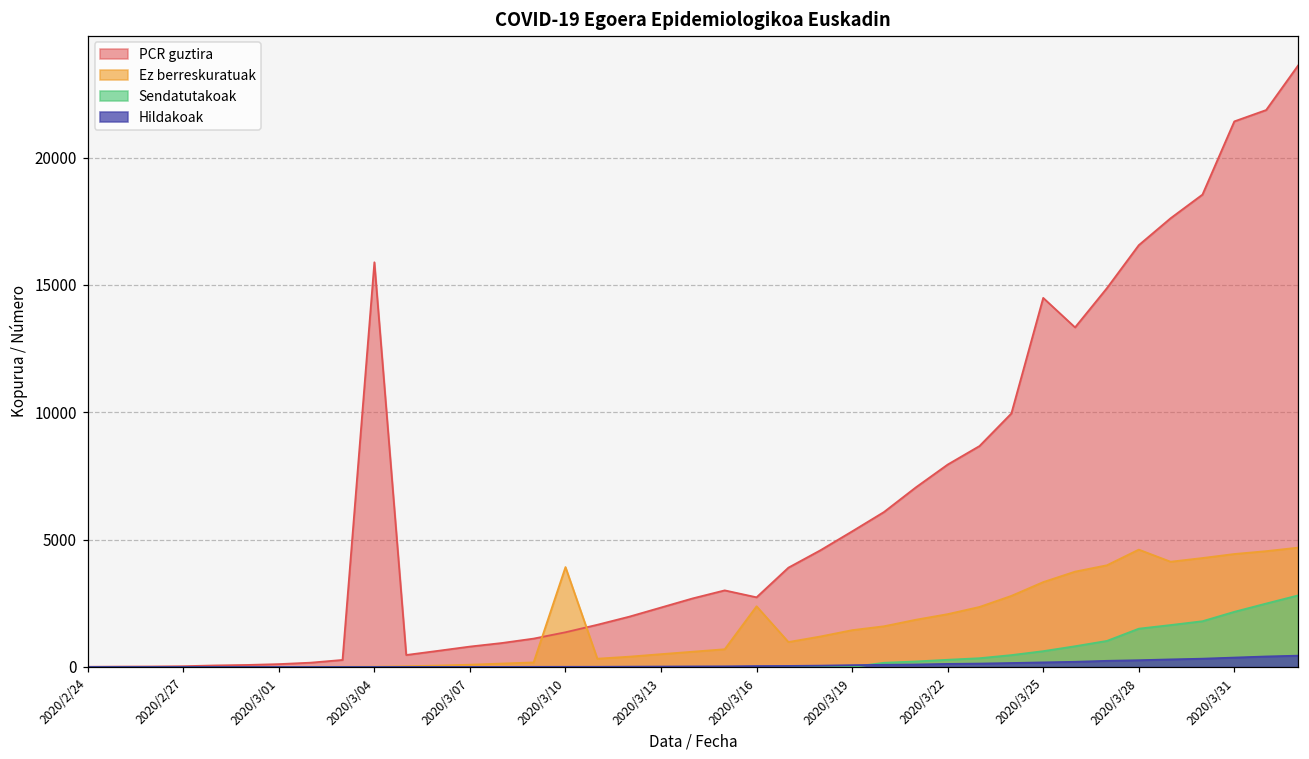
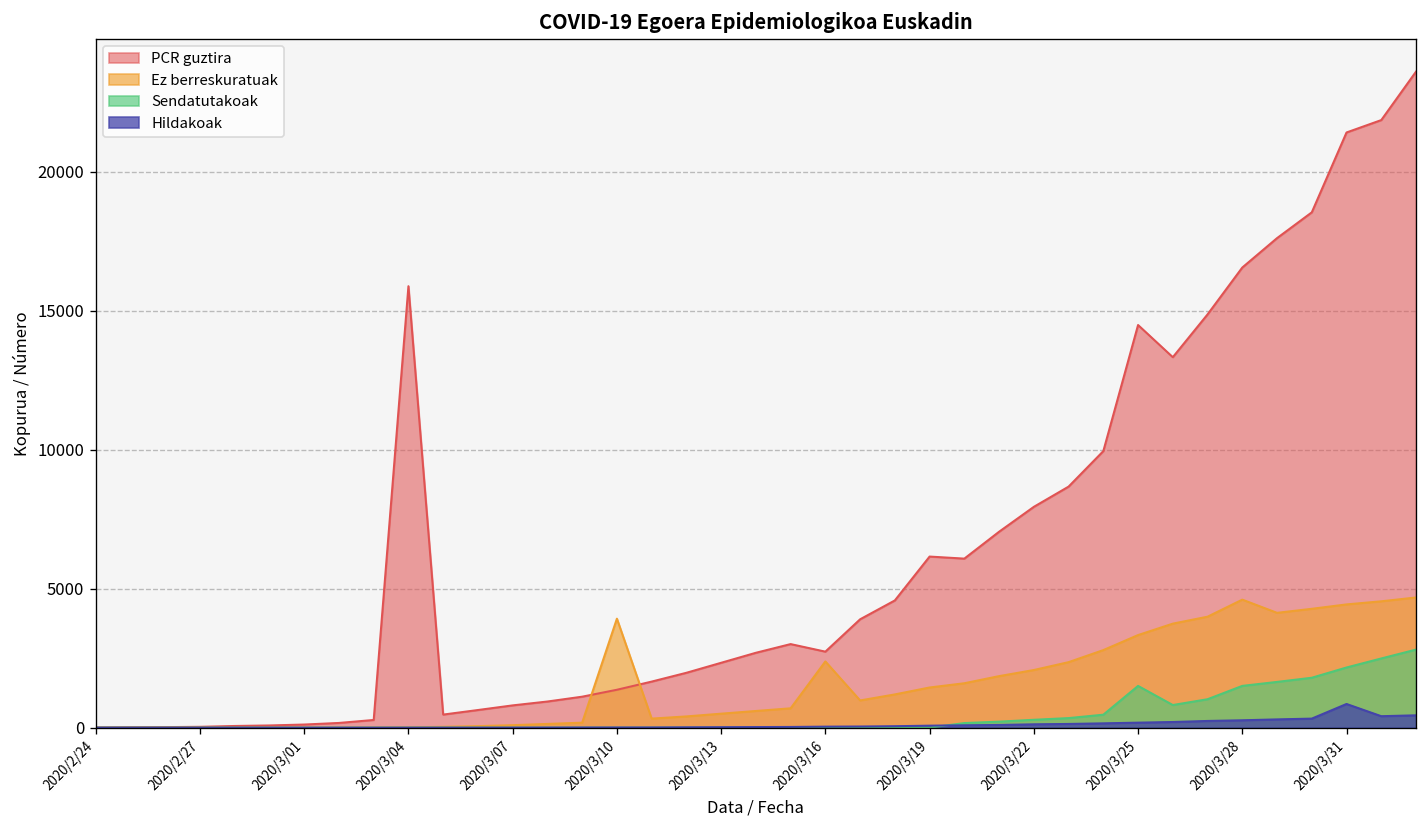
PCR guztira, 2020/3/19: 5300 -> 6200
Sendatutakoak, 2020/3/25: 600 -> 1500
Hildakoak, 2020/3/31: 400 -> 900
